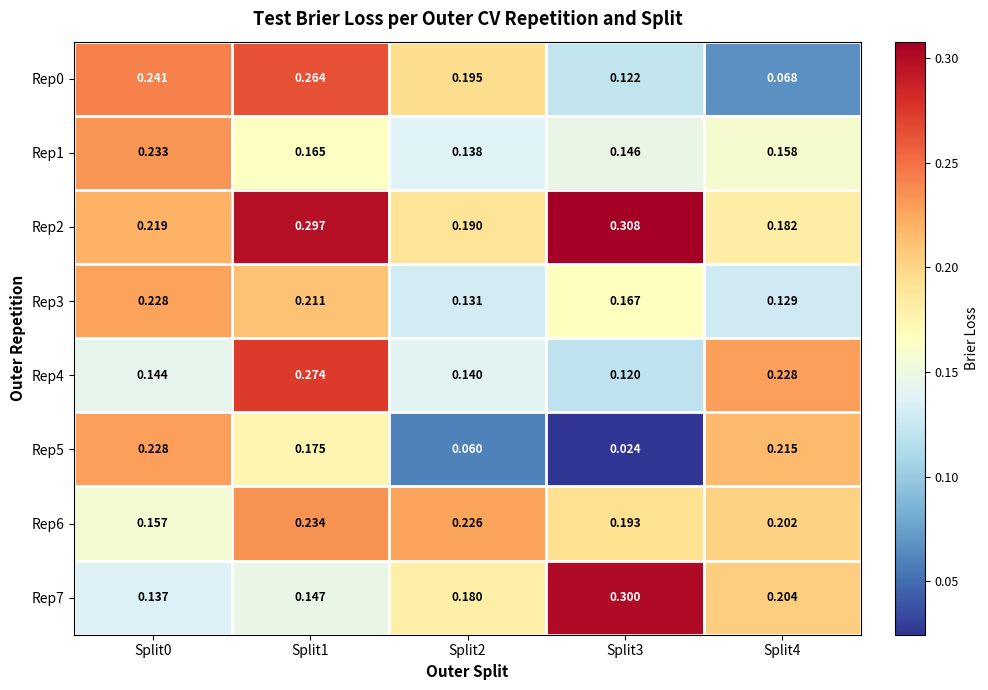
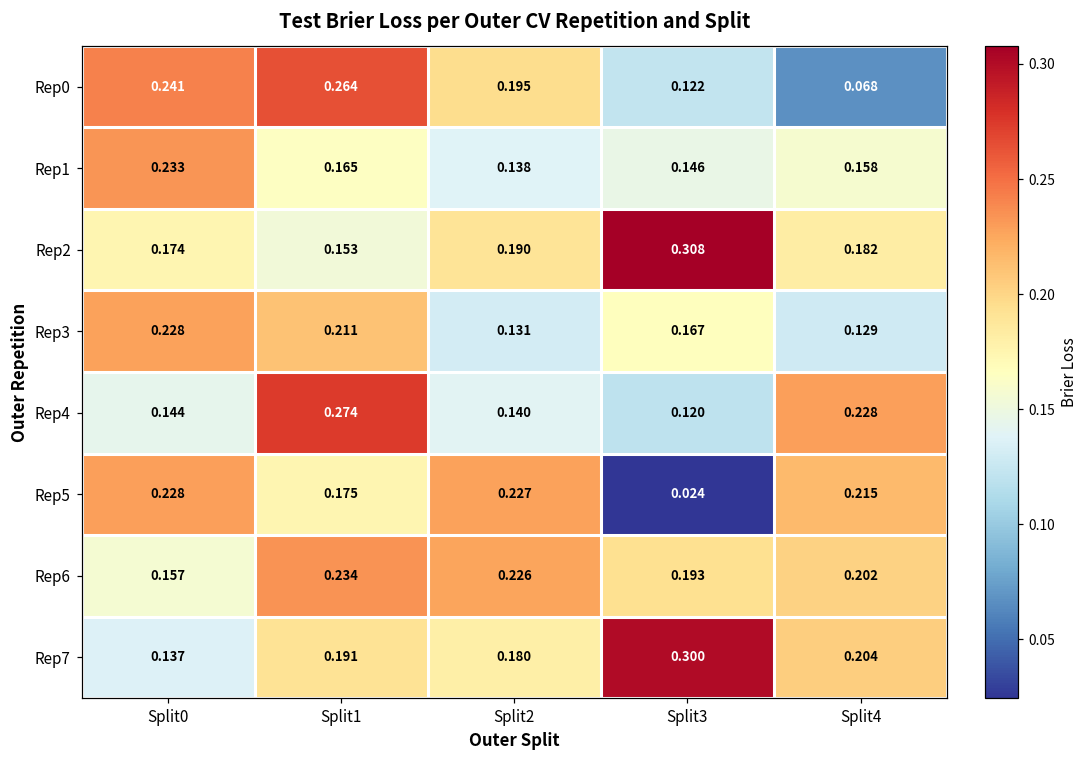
Rep2, Split0: 0.219 -> 0.174
Rep2, Split1: 0.297 -> 0.153
Rep5, Split2: 0.060 -> 0.227
Rep7, Split1: 0.147 -> 0.191
